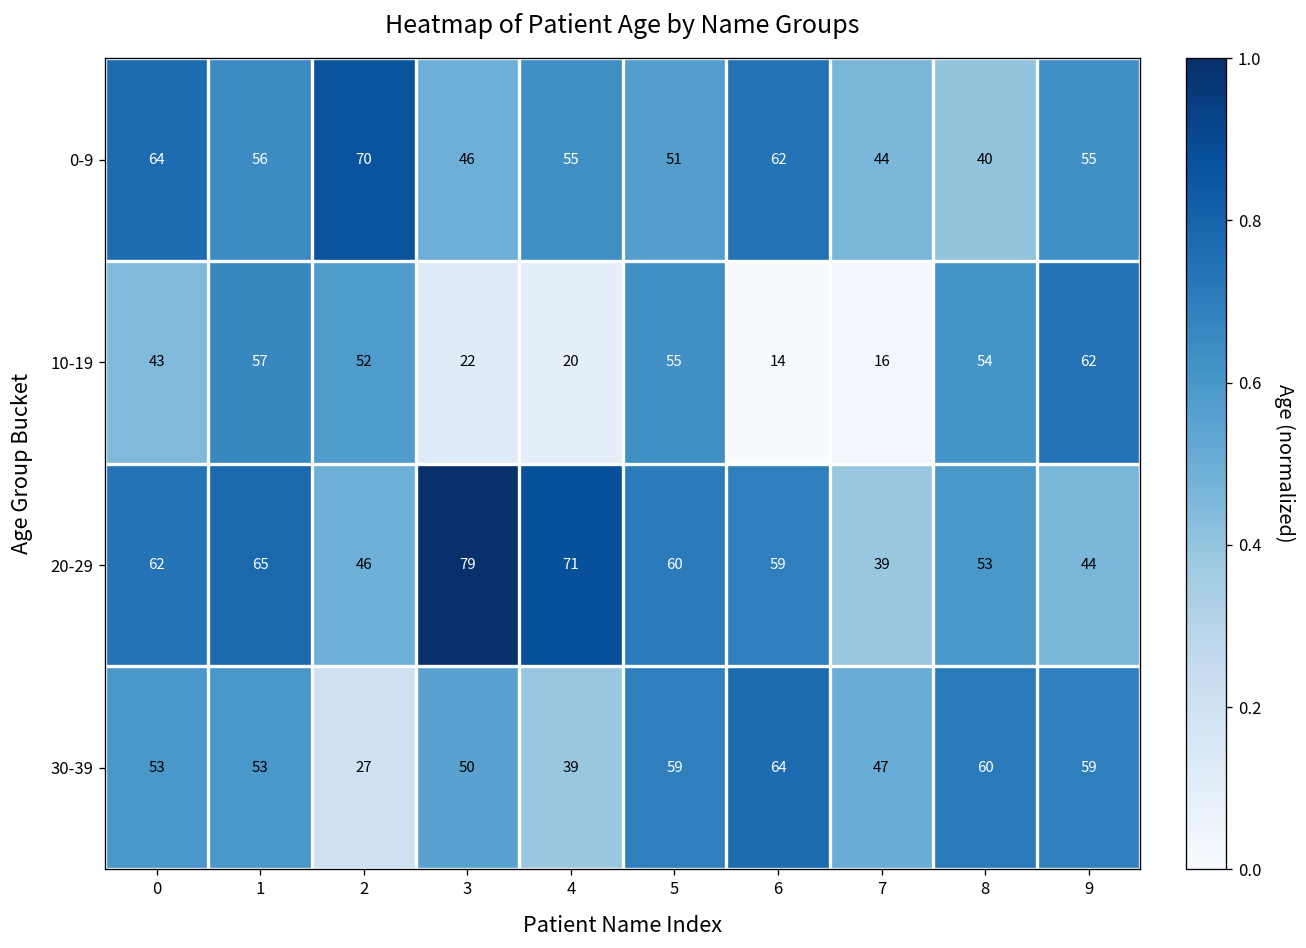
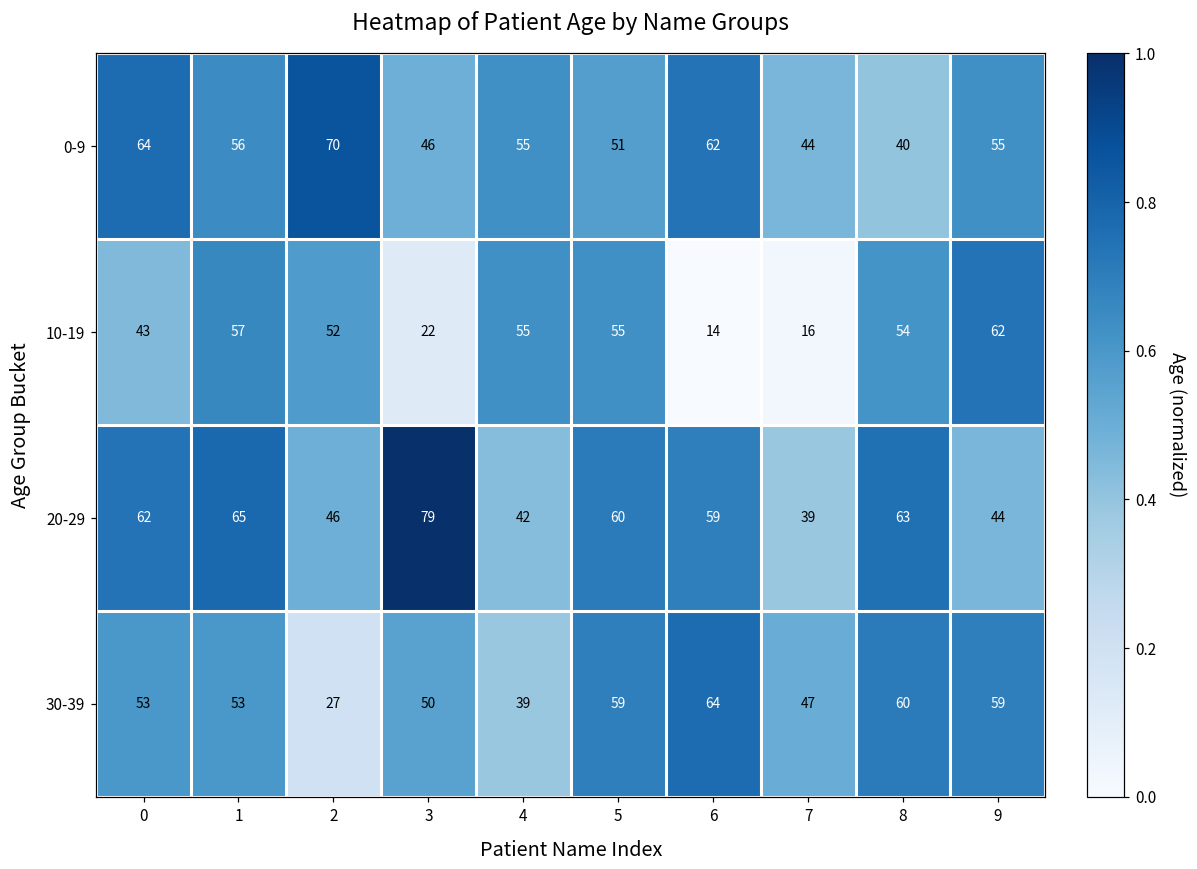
10-19, 4: 20 -> 55
20-29, 4: 71 -> 42
20-29, 8: 53 -> 63
